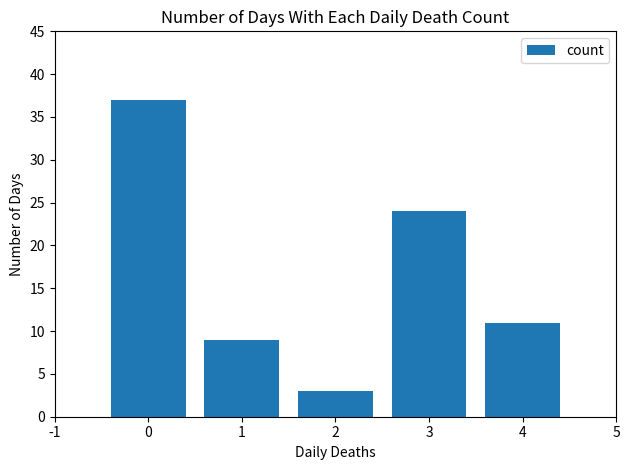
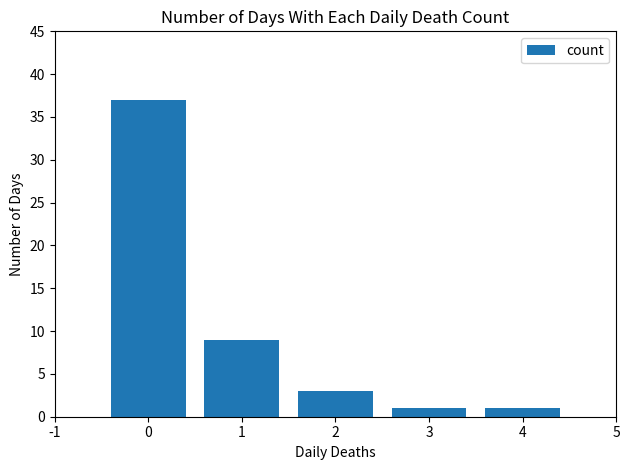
3: 24 -> 1
4: 11 -> 1
